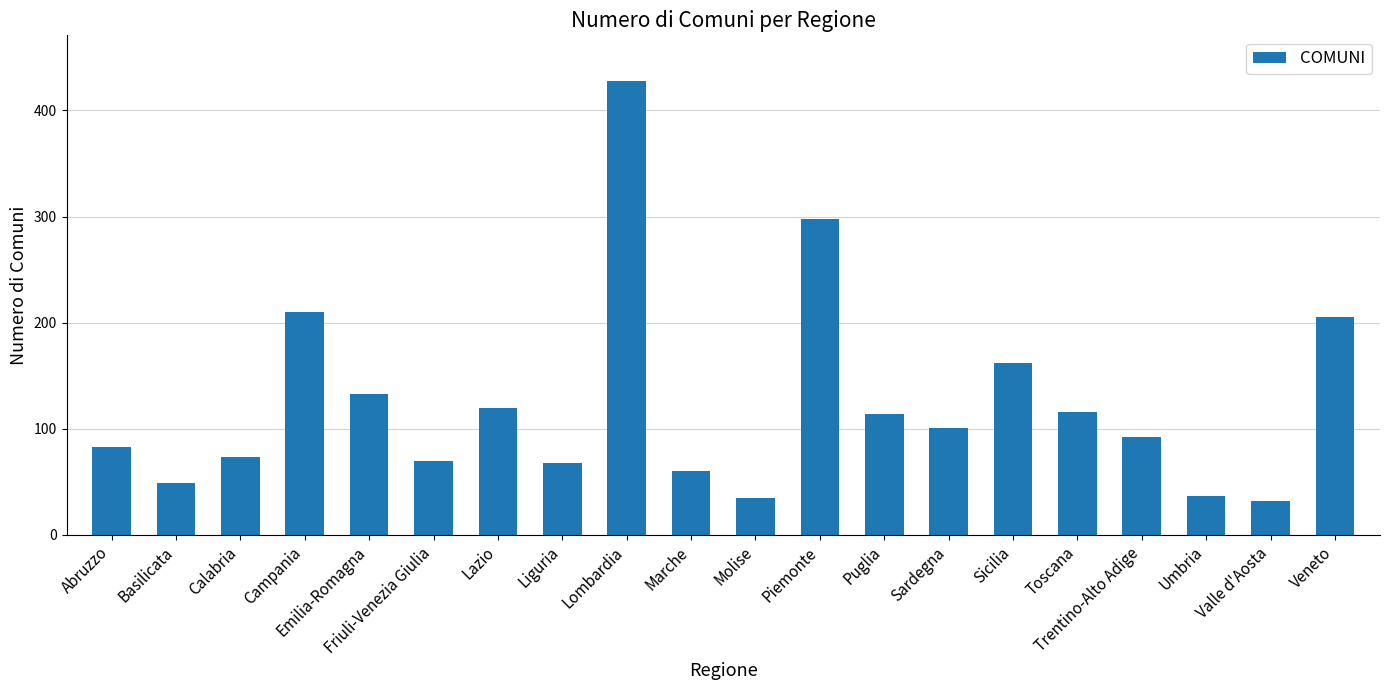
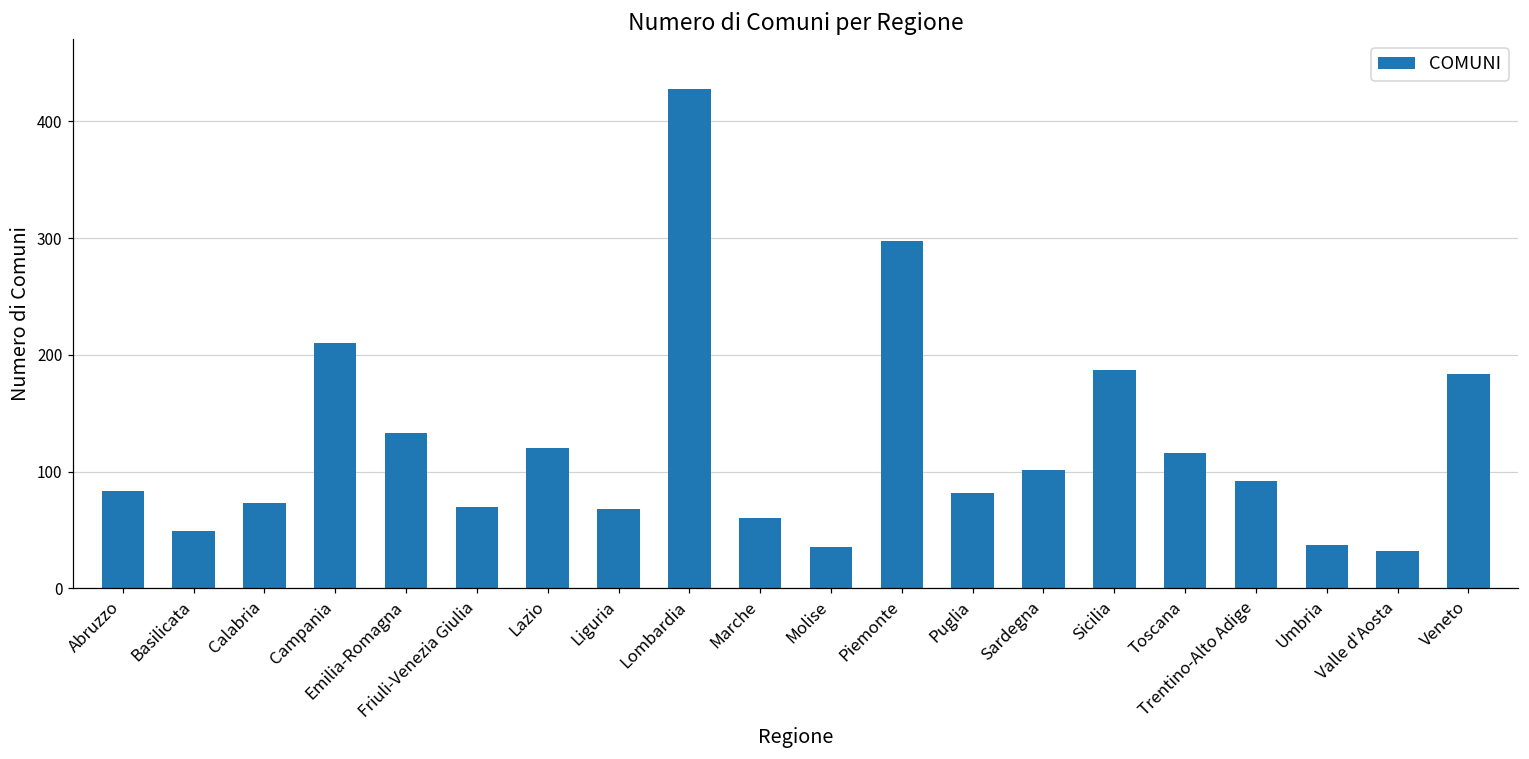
Puglia: 114 -> 82
Sicilia: 162 -> 187
Veneto: 205 -> 184
